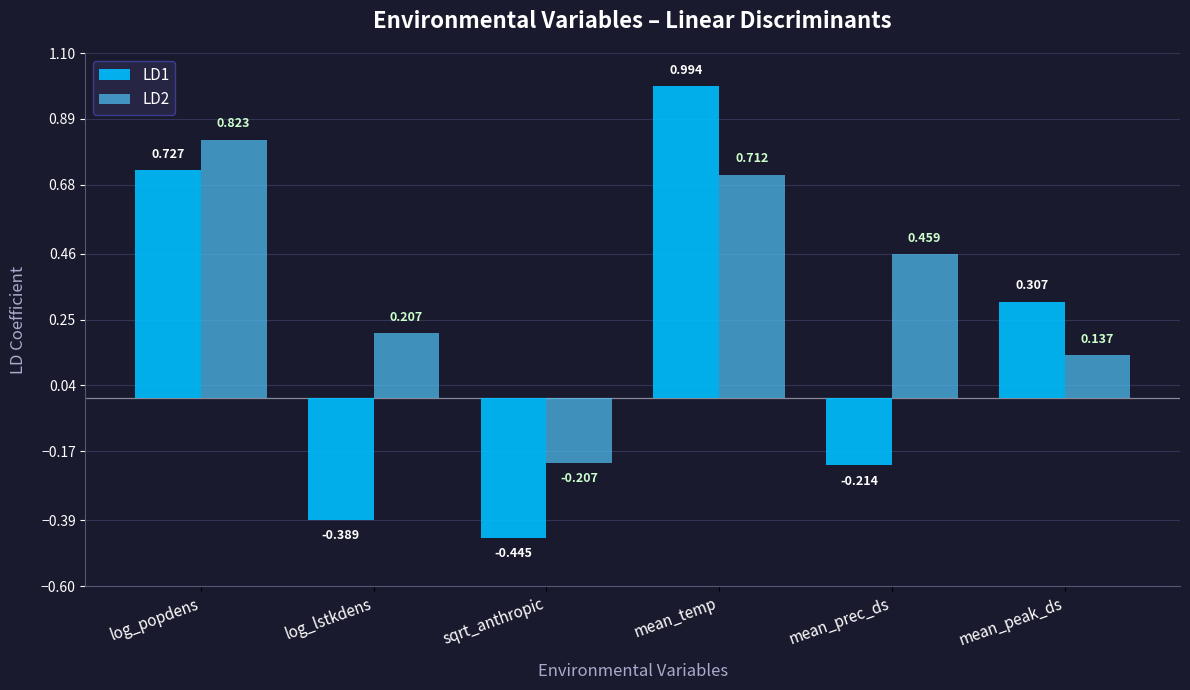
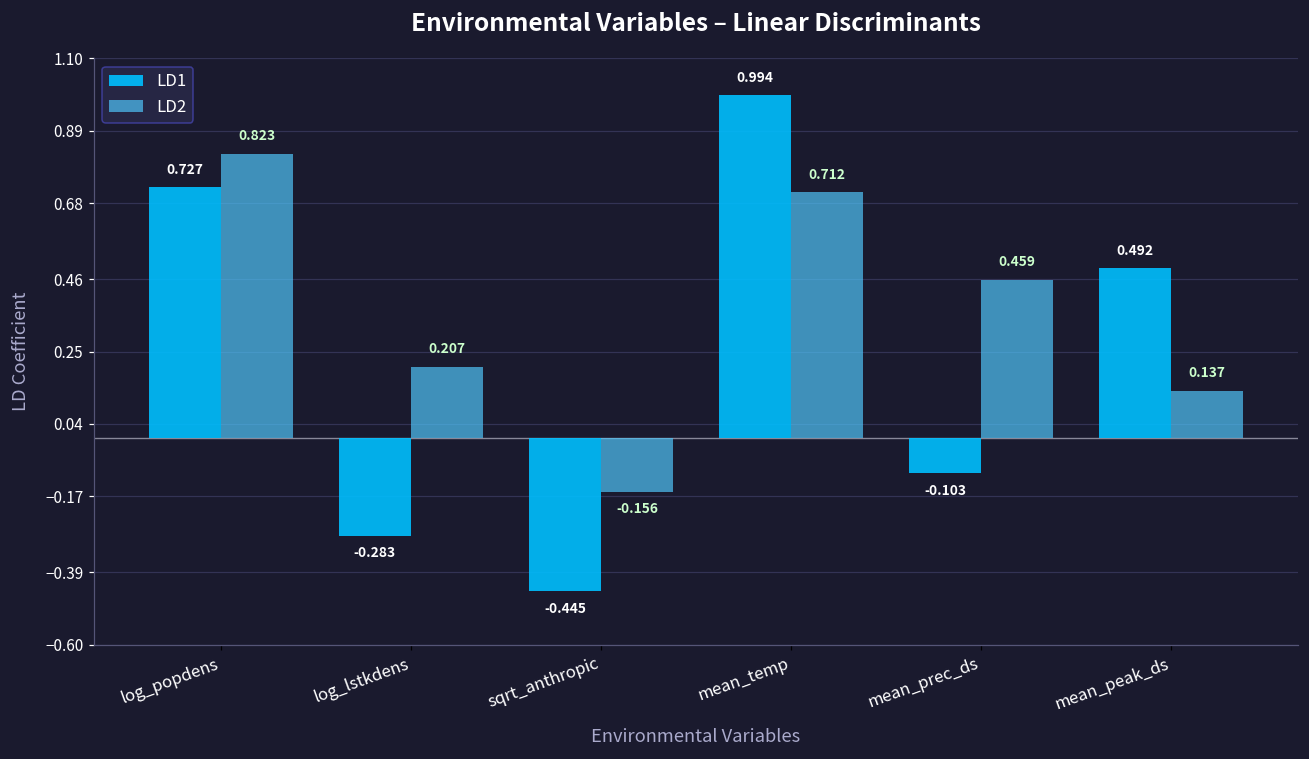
LD1, log_lstkdens: -0.389 -> -0.283
LD2, sqrt_anthropic: -0.207 -> -0.156
LD1, mean_prec_ds: -0.214 -> -0.103
LD1, mean_peak_ds: 0.307 -> 0.492
